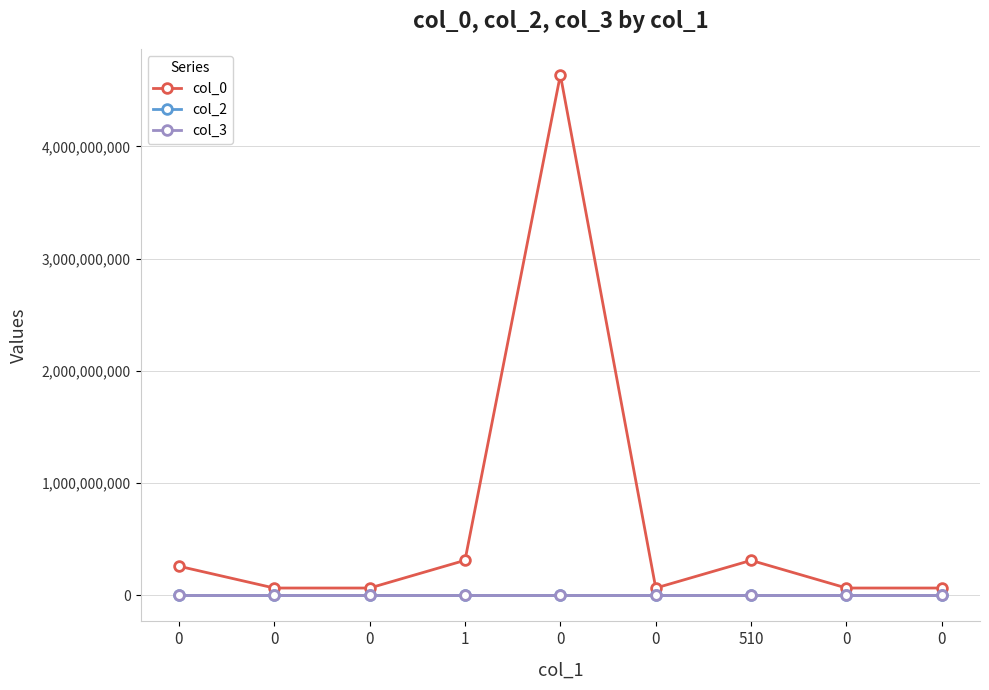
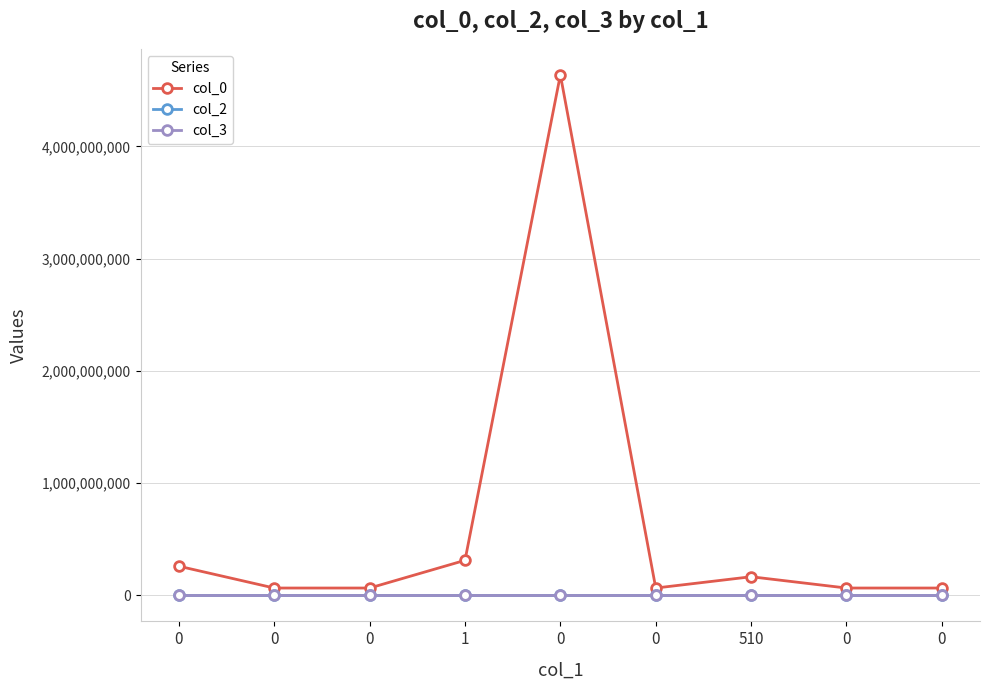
col_0, 510: 310,000,000 -> 170,000,000
